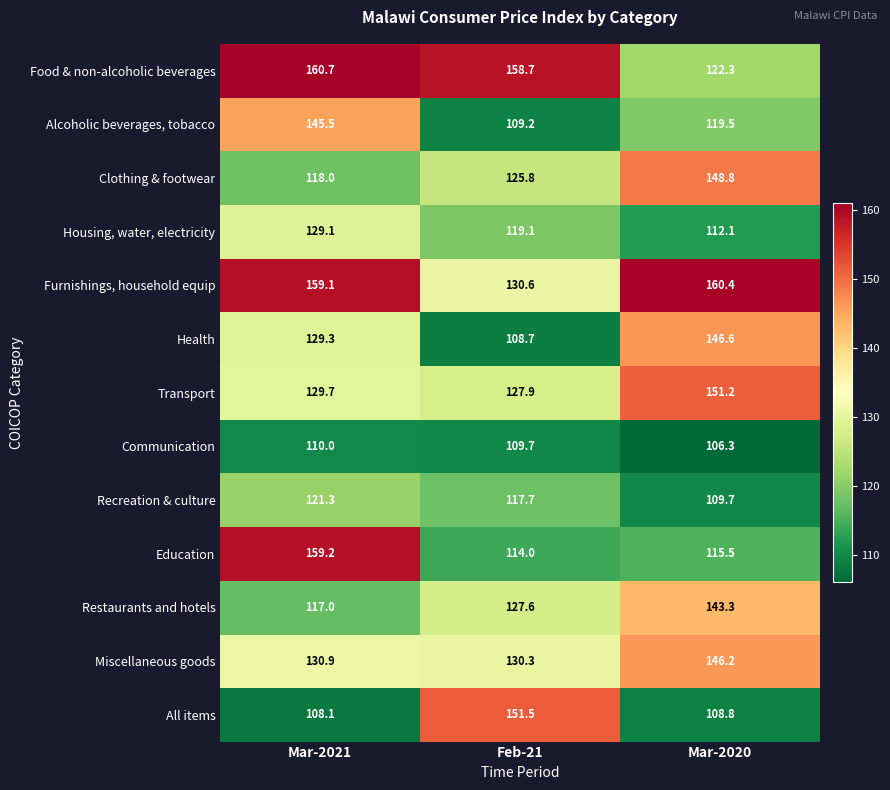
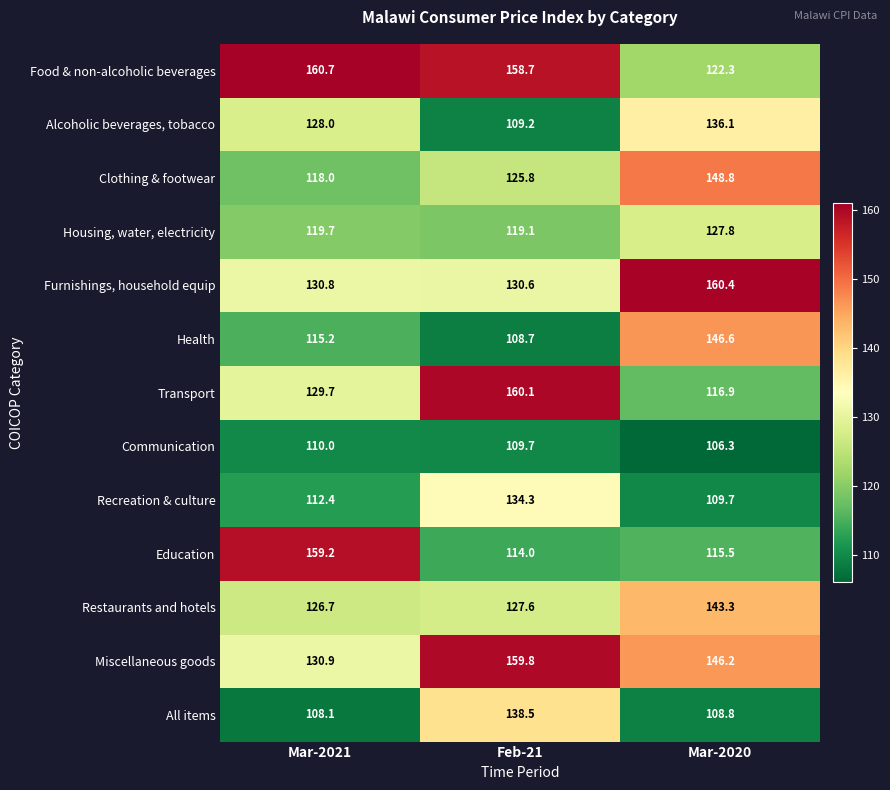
Alcoholic beverages, tobacco, Mar-2021: 145.5 -> 128.0
Alcoholic beverages, tobacco, Mar-2020: 119.5 -> 136.1
Housing, water, electricity, Mar-2021: 129.1 -> 119.7
Housing, water, electricity, Mar-2020: 112.1 -> 127.8
Furnishings, household equip, Mar-2021: 159.1 -> 130.8
Health, Mar-2021: 129.3 -> 115.2
Transport, Feb-21: 127.9 -> 160.1
Transport, Mar-2020: 151.2 -> 116.9
Recreation & culture, Mar-2021: 121.3 -> 112.4
Recreation & culture, Feb-21: 117.7 -> 134.3
Restaurants and hotels, Mar-2021: 117.0 -> 126.7
Miscellaneous goods, Feb-21: 130.3 -> 159.8
All items, Feb-21: 151.5 -> 138.5
